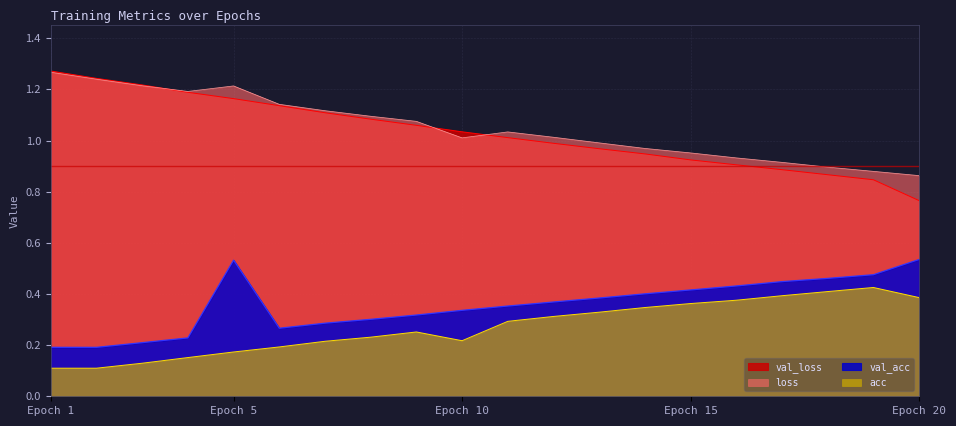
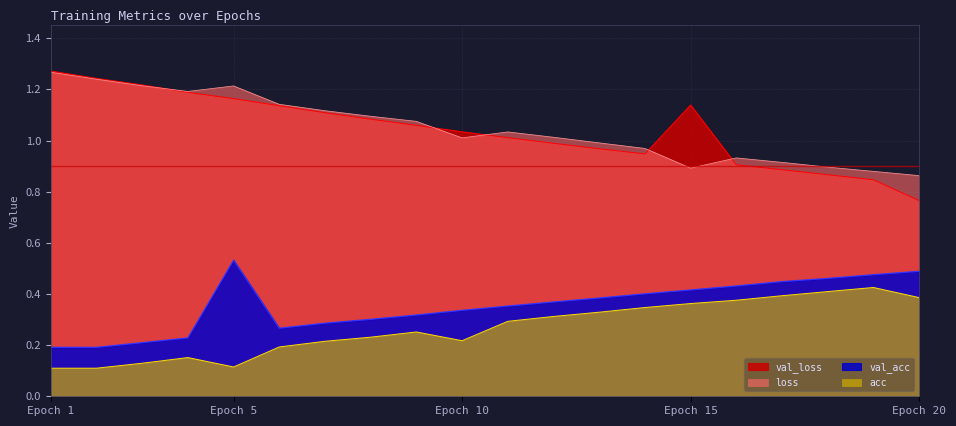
acc, Epoch 5: 0.17 -> 0.11
val_loss, Epoch 15: 0.92 -> 1.14
loss, Epoch 15: 0.95 -> 0.89
val_acc, Epoch 20: 0.54 -> 0.49
